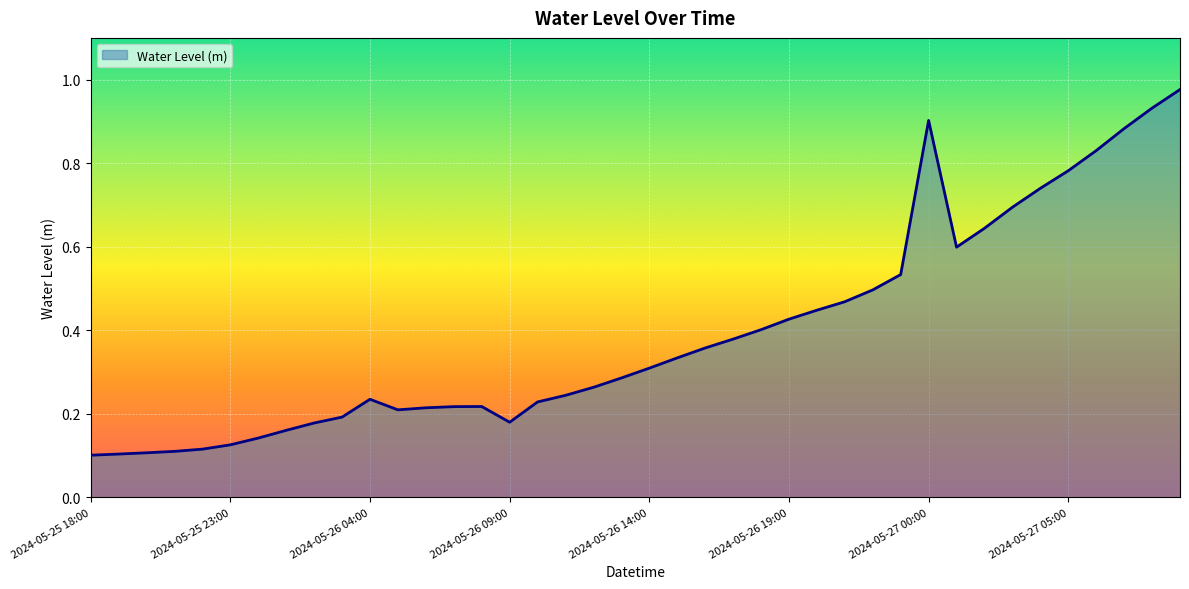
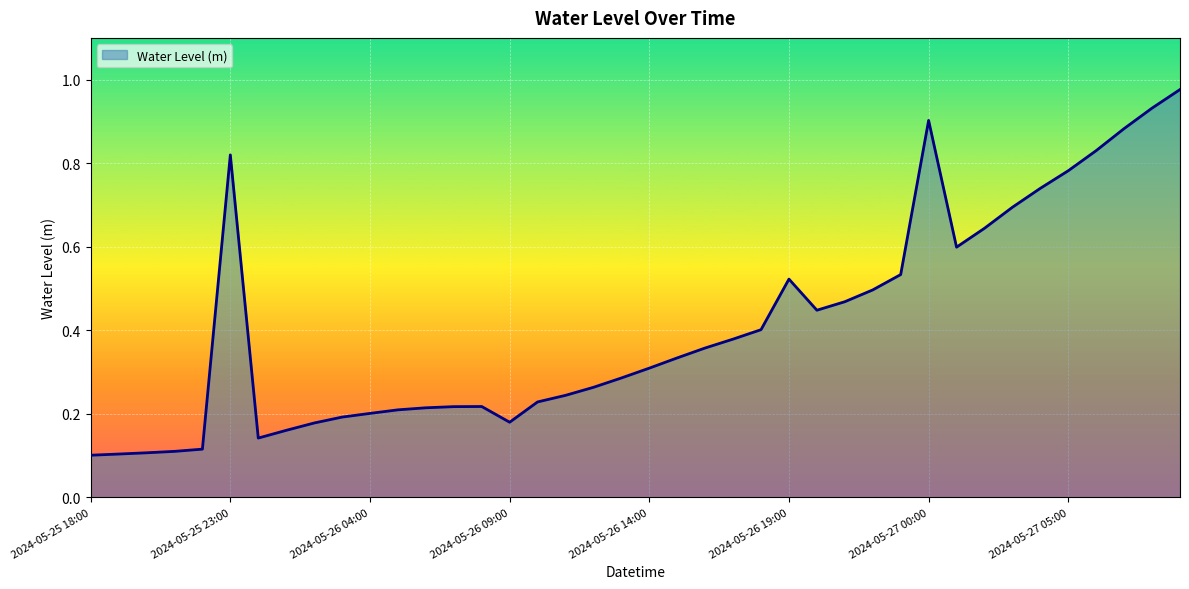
2024-05-25 23:00: 0.13 -> 0.82
2024-05-26 04:00: 0.23 -> 0.20
2024-05-26 19:00: 0.43 -> 0.52
